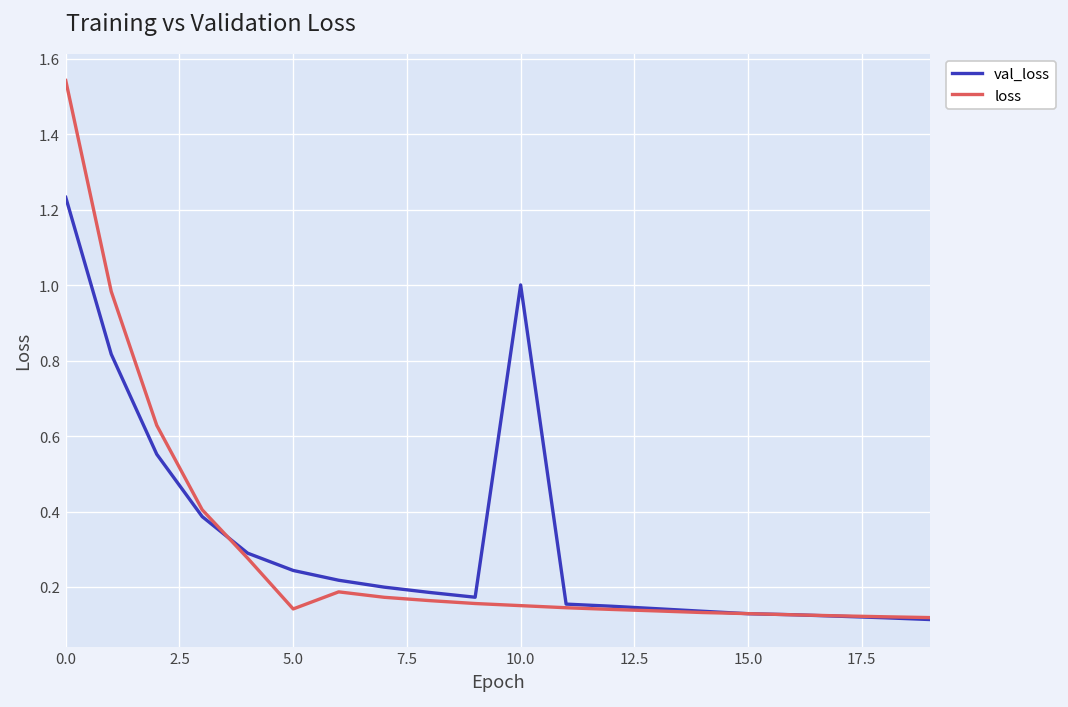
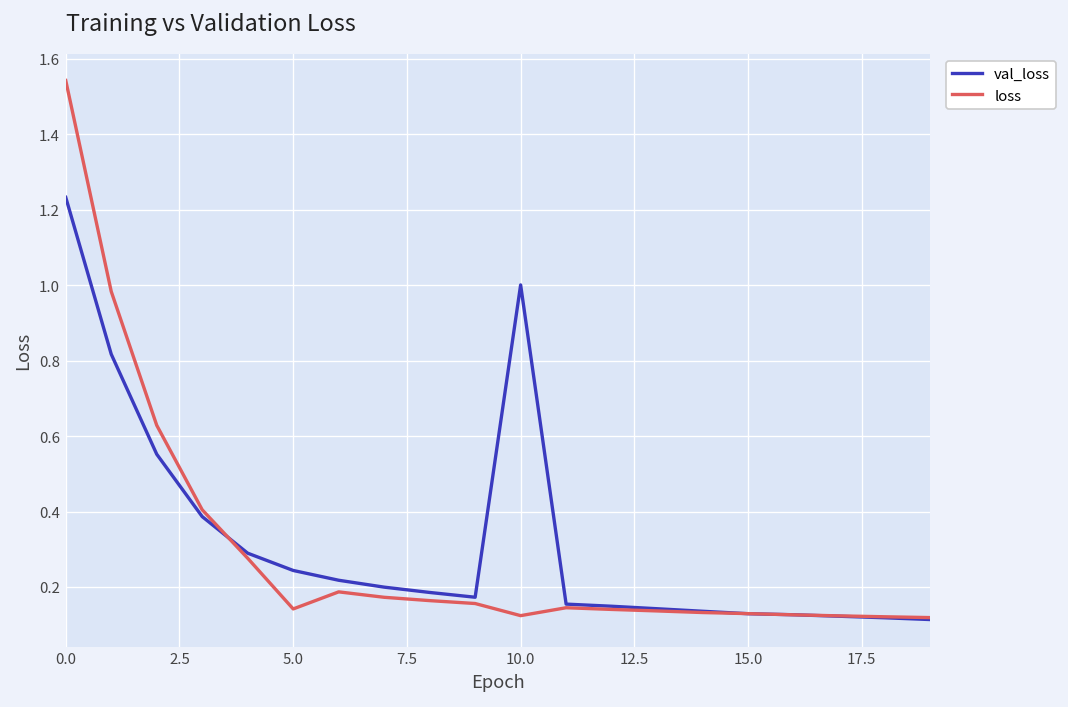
loss, 10.0: 0.15 -> 0.12
